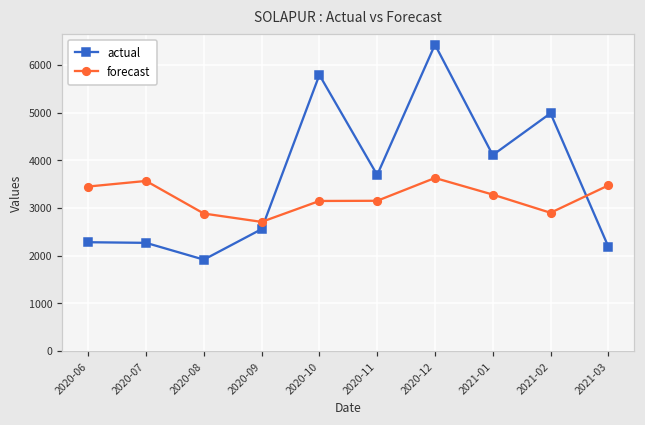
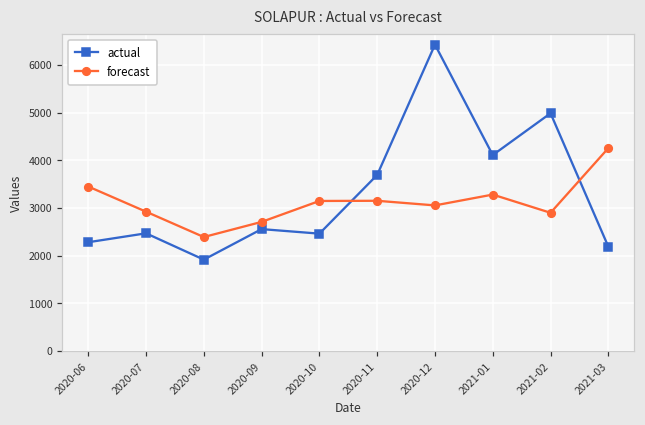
actual, 2020-07: 2300 -> 2500
forecast, 2020-07: 3600 -> 2900
forecast, 2020-08: 2900 -> 2400
actual, 2020-10: 5800 -> 2500
forecast, 2020-12: 3600 -> 3100
forecast, 2021-03: 3500 -> 4300
